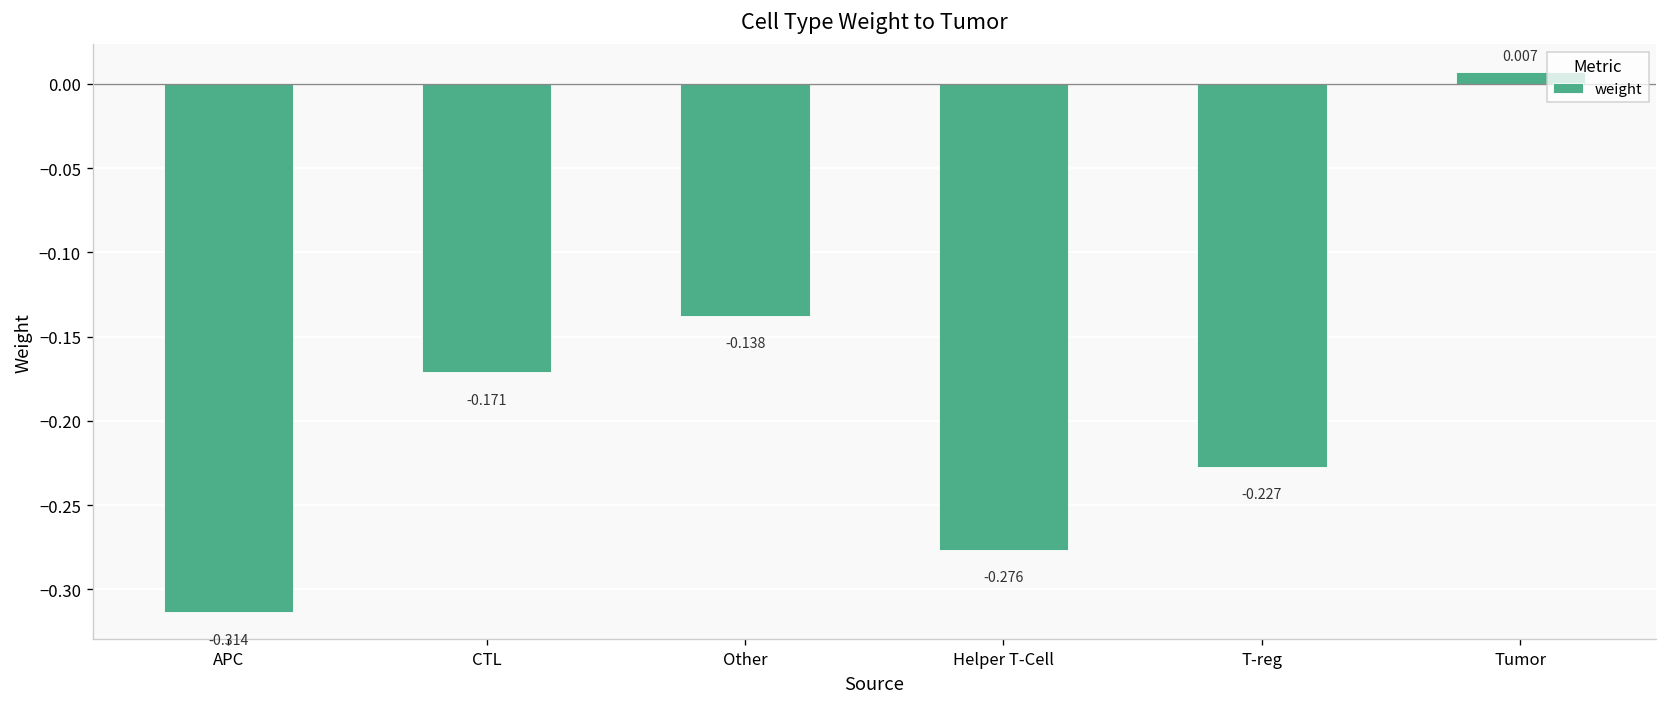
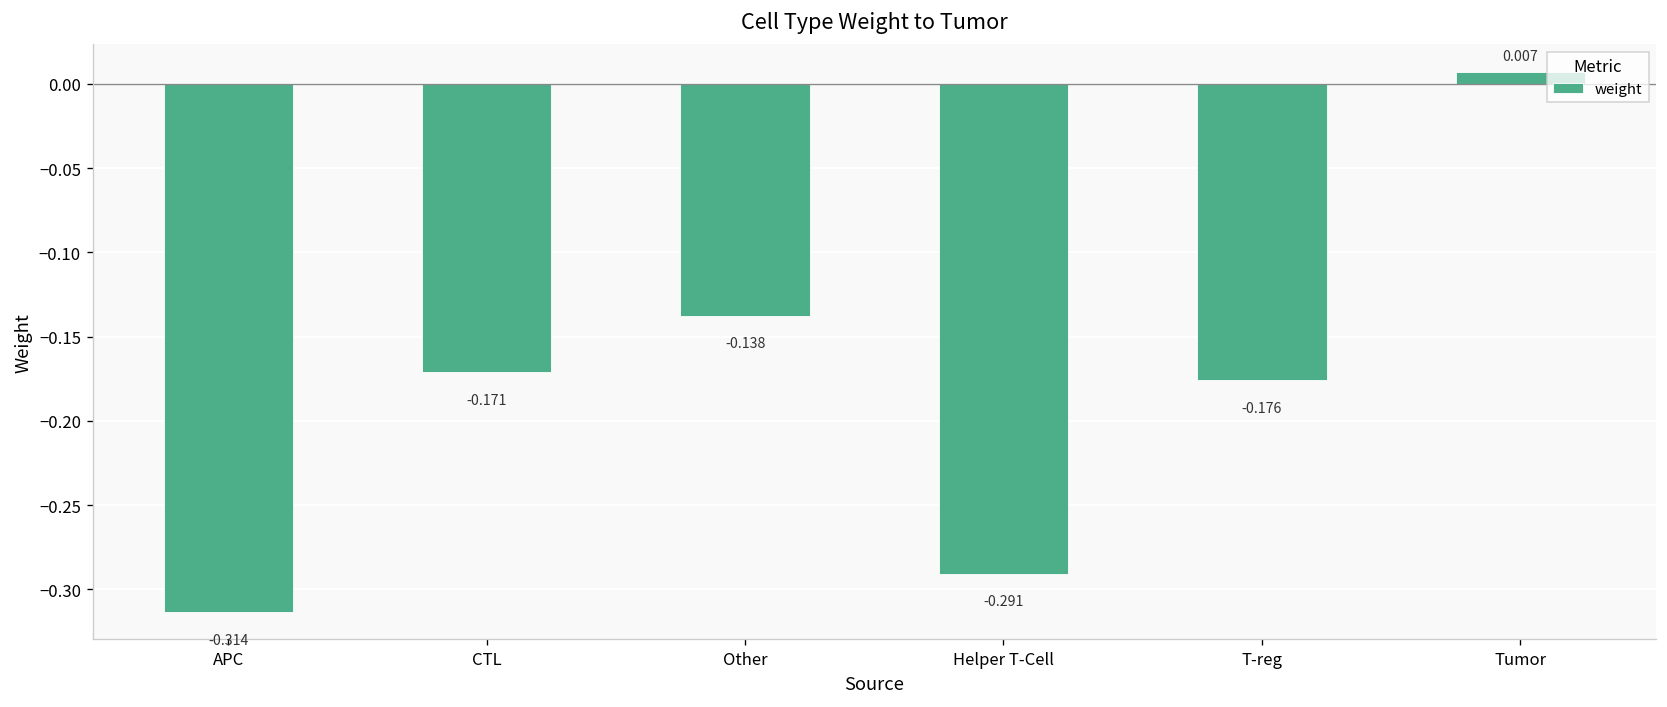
Helper T-Cell: -0.276 -> -0.291
T-reg: -0.227 -> -0.176
